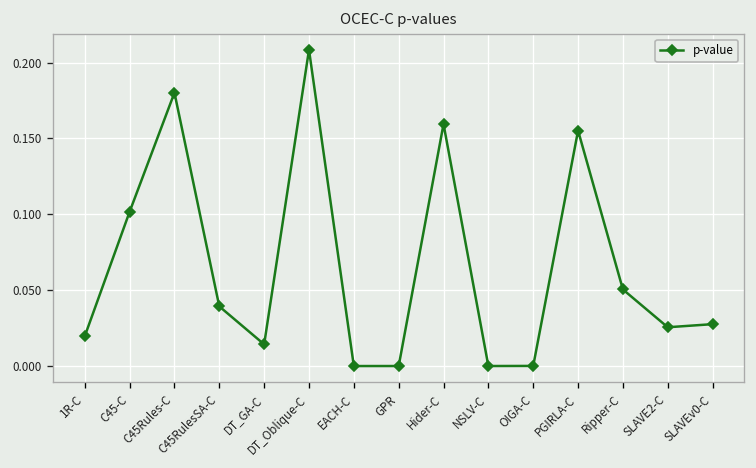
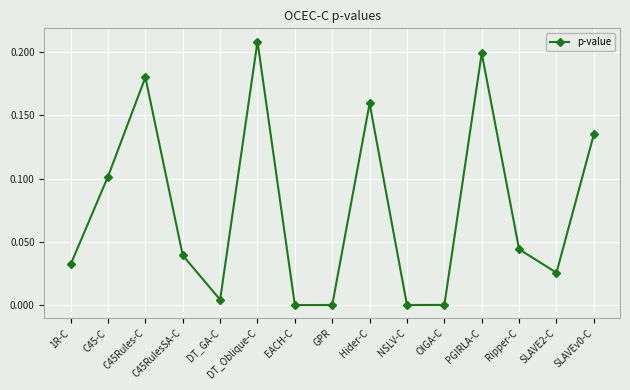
1R-C: 0.020 -> 0.032
DT_GA-C: 0.014 -> 0.004
PGIRLA-C: 0.155 -> 0.199
Ripper-C: 0.050 -> 0.044
SLAVEv0-C: 0.028 -> 0.135
